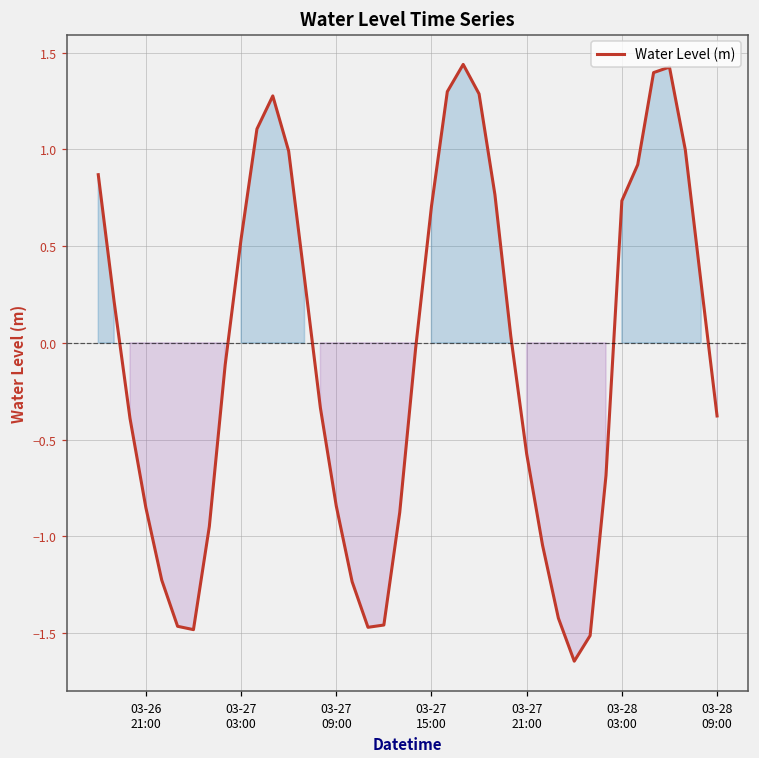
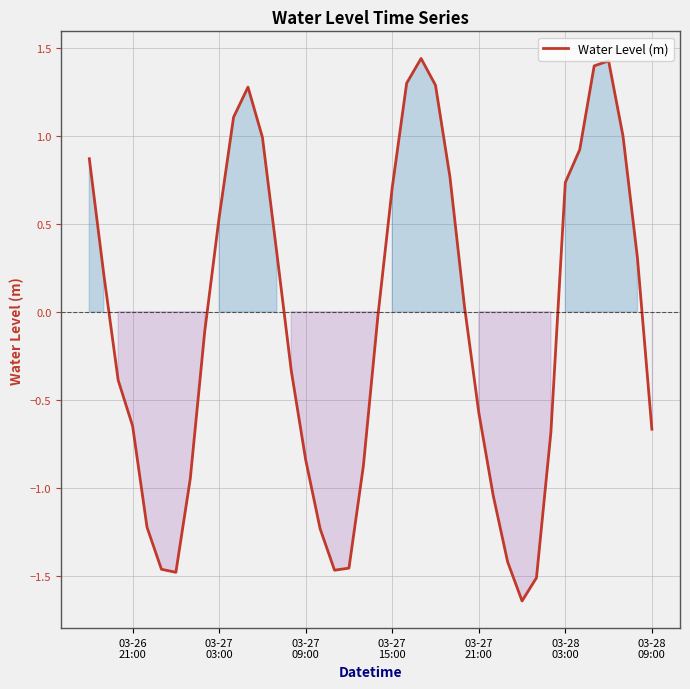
03-26 21:00: -0.85 -> -0.65
03-28 09:00: -0.38 -> -0.67
